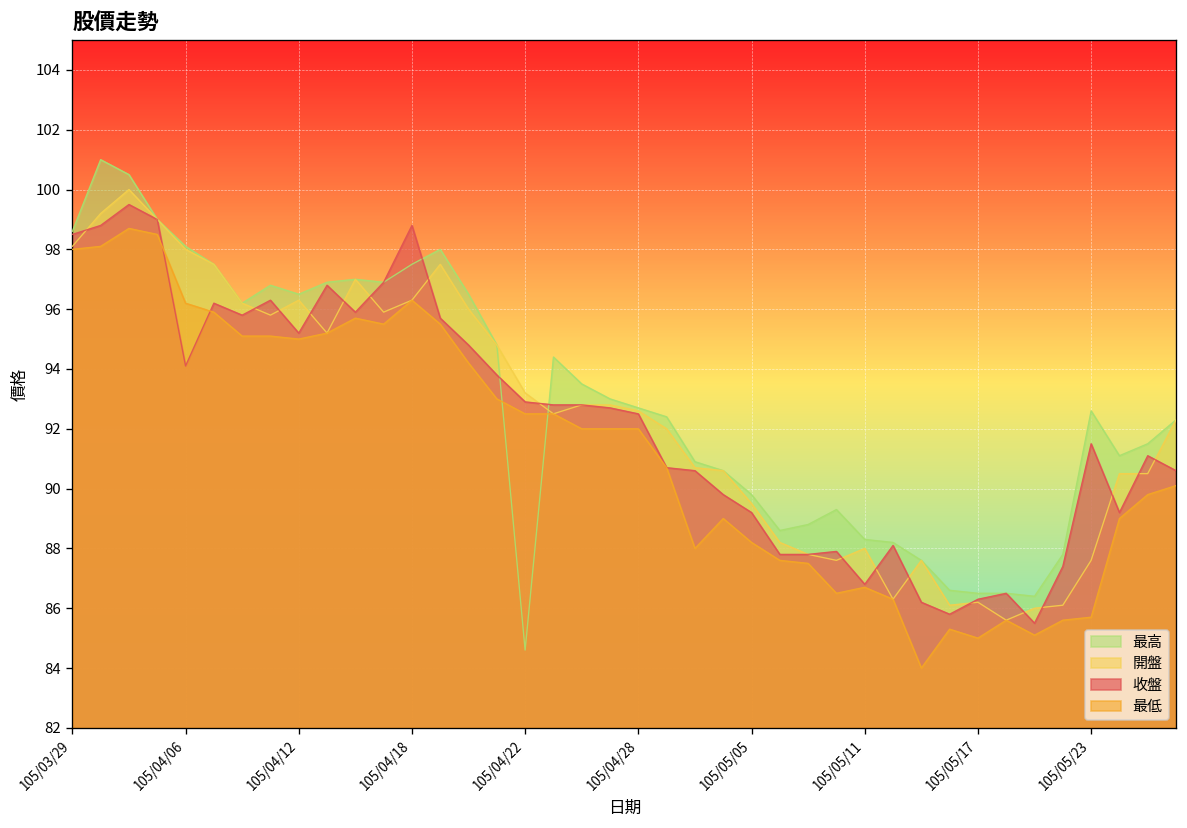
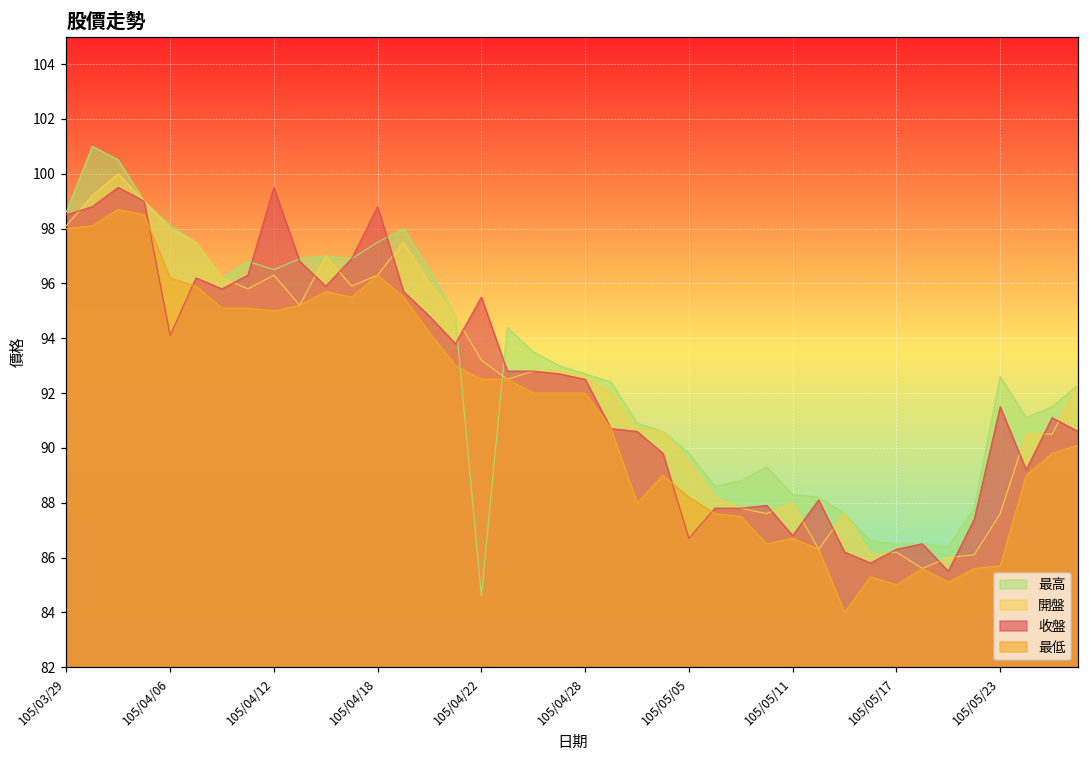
收盤, 105/04/12: 95.2 -> 99.5
收盤, 105/04/22: 92.9 -> 95.5
收盤, 105/05/05: 89.2 -> 86.7
